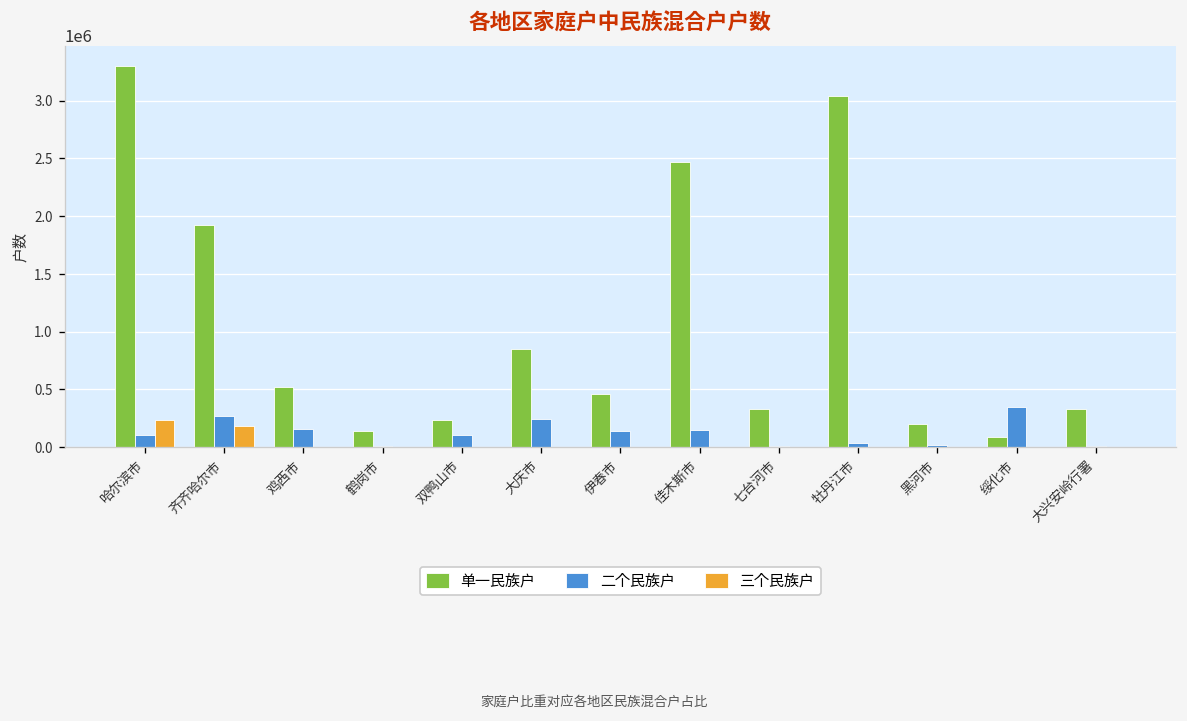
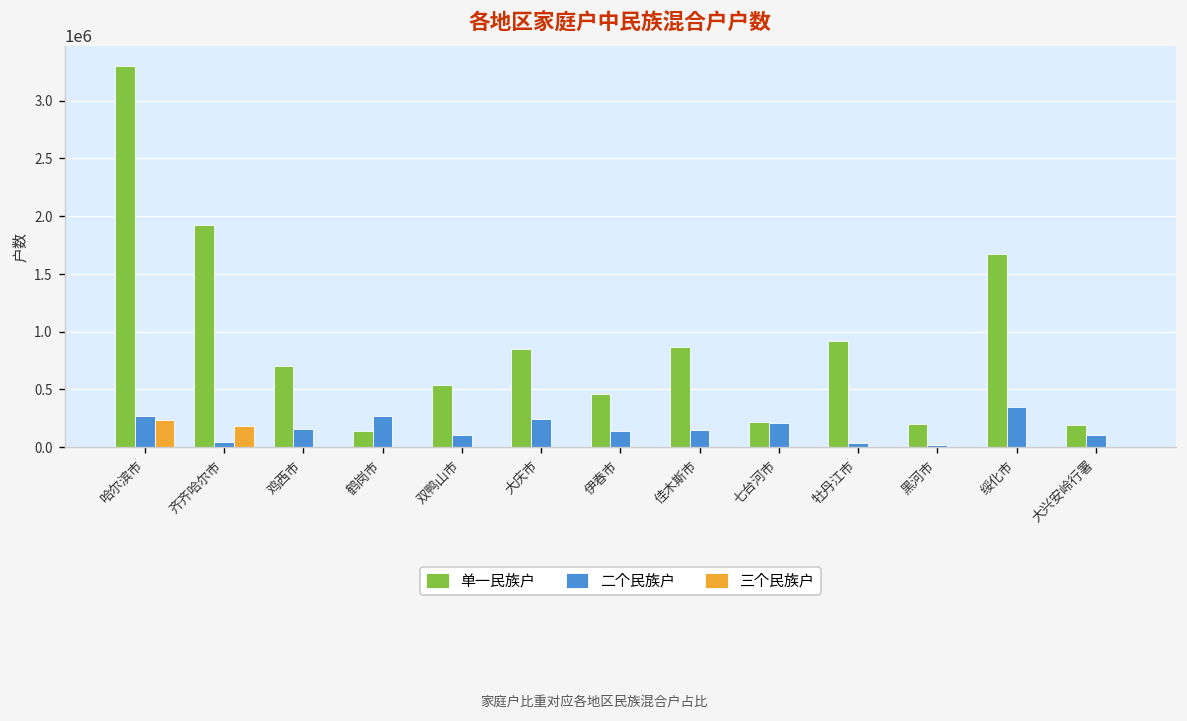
二个民族户, 哈尔滨市: 100000 -> 300000
二个民族户, 齐齐哈尔市: 300000 -> 0
单一民族户, 鸡西市: 500000 -> 700000
二个民族户, 鹤岗市: 0 -> 300000
单一民族户, 双鸭山市: 200000 -> 500000
单一民族户, 佳木斯市: 2500000 -> 900000
单一民族户, 七台河市: 300000 -> 200000
二个民族户, 七台河市: 0 -> 200000
单一民族户, 牡丹江市: 3000000 -> 900000
单一民族户, 绥化市: 100000 -> 1700000
单一民族户, 大兴安岭行署: 300000 -> 200000
二个民族户, 大兴安岭行署: 0 -> 100000
